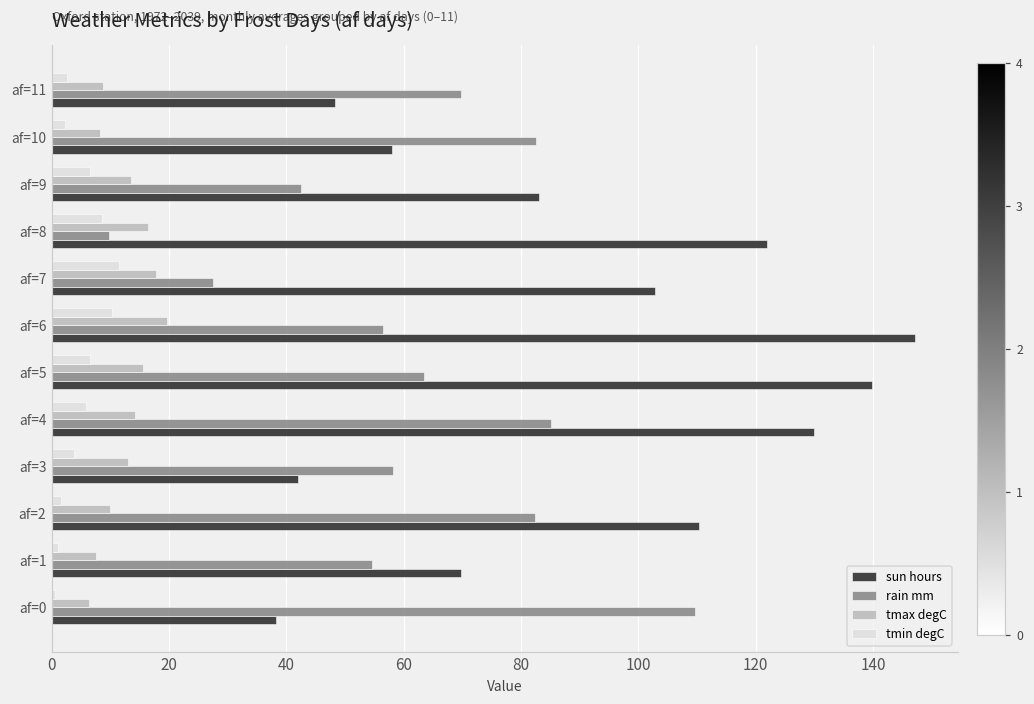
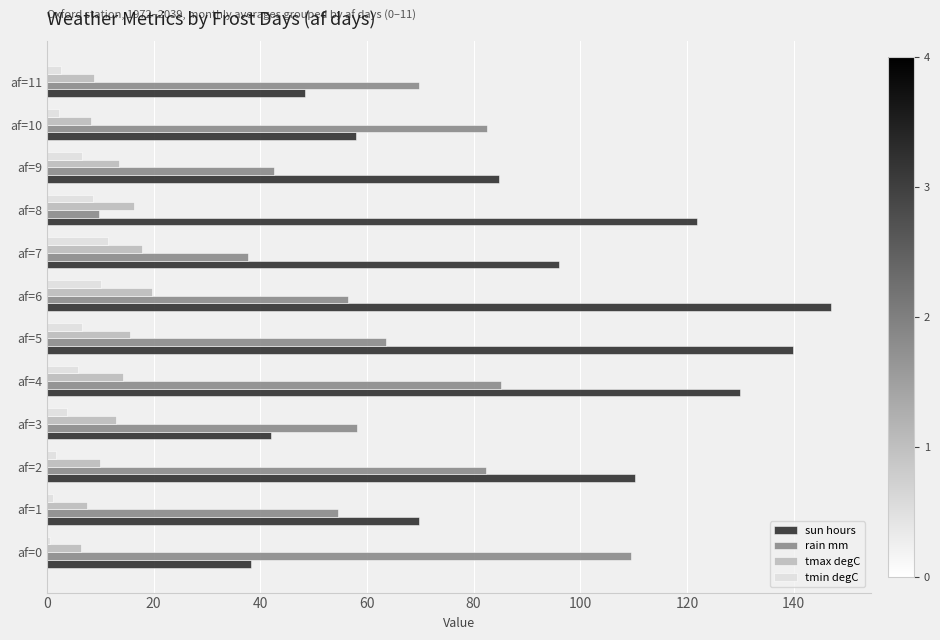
sun hours, af=9: 83 -> 85
rain mm, af=7: 28 -> 38
sun hours, af=7: 103 -> 96
